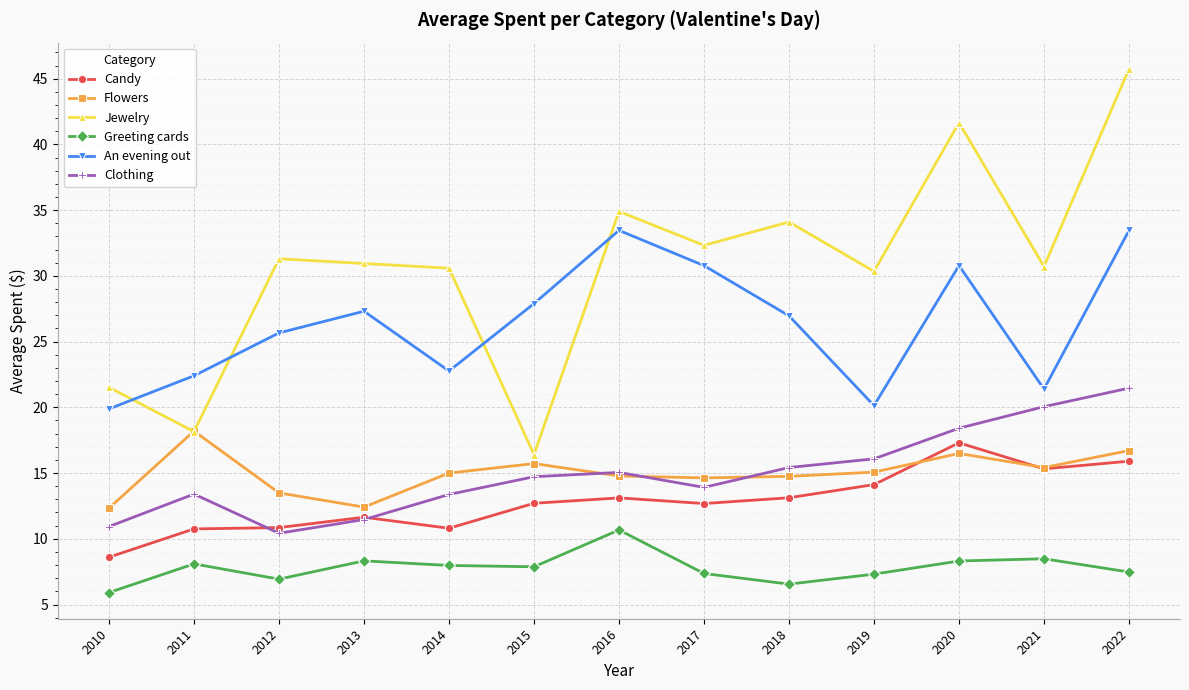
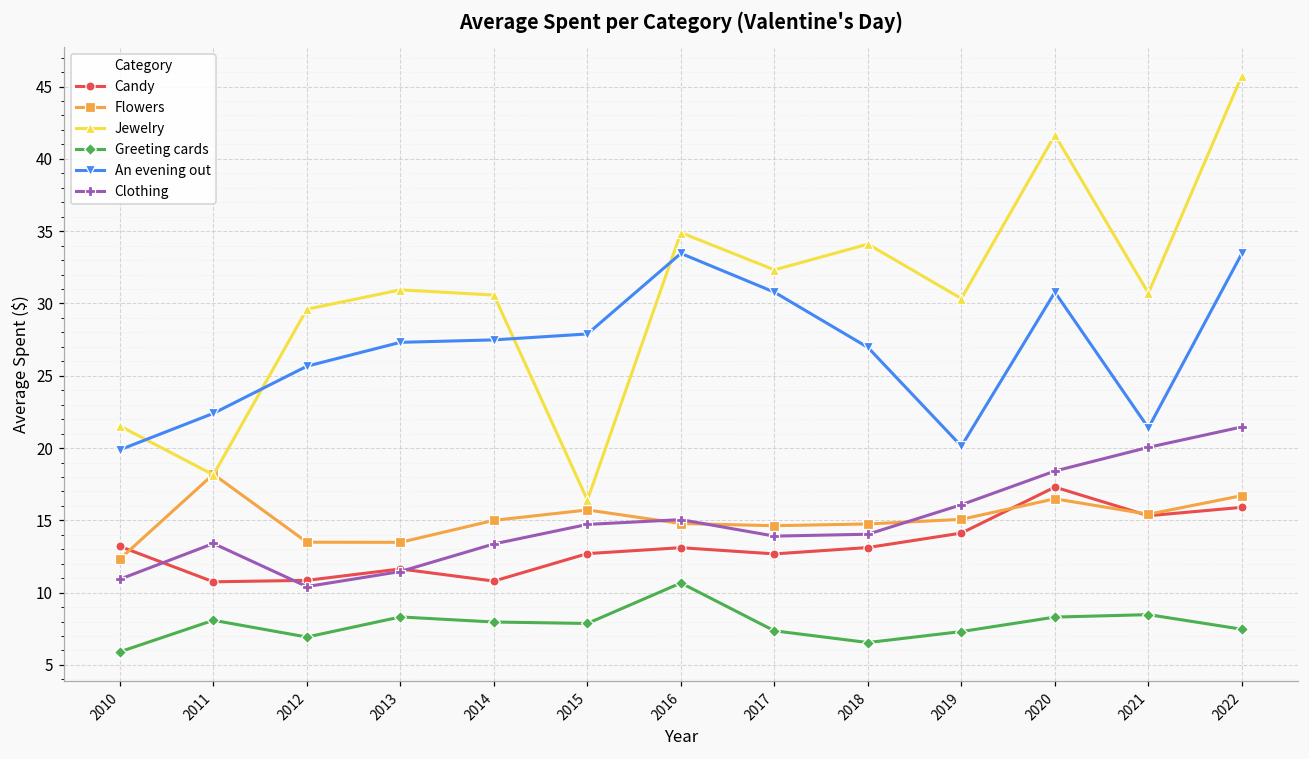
Candy, 2010: 8.6 -> 13.2
Jewelry, 2012: 31.3 -> 29.6
Flowers, 2013: 12.4 -> 13.5
An evening out, 2014: 22.8 -> 27.5
Clothing, 2018: 15.4 -> 14.0
